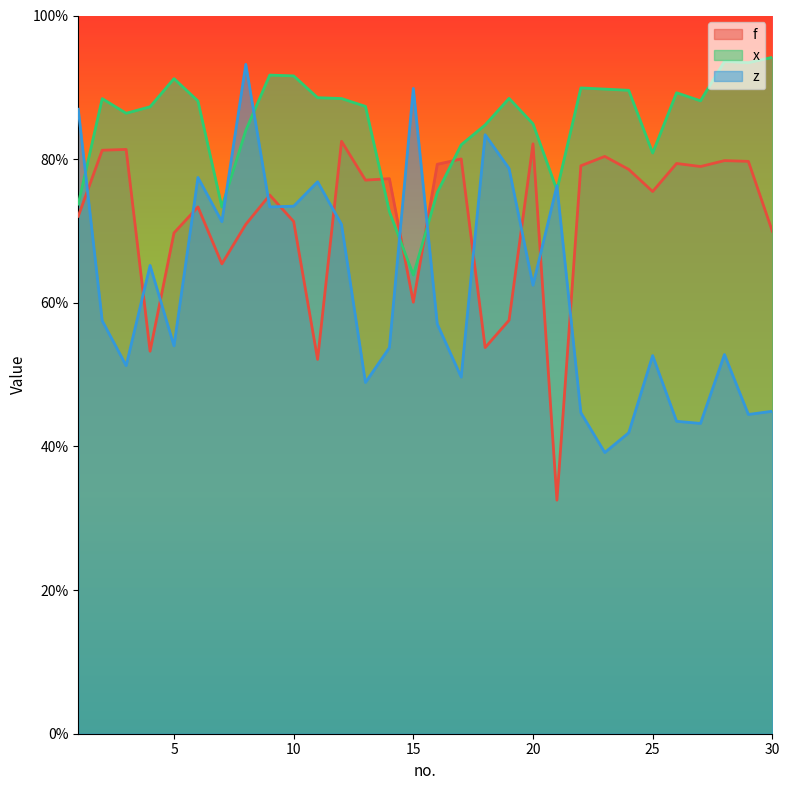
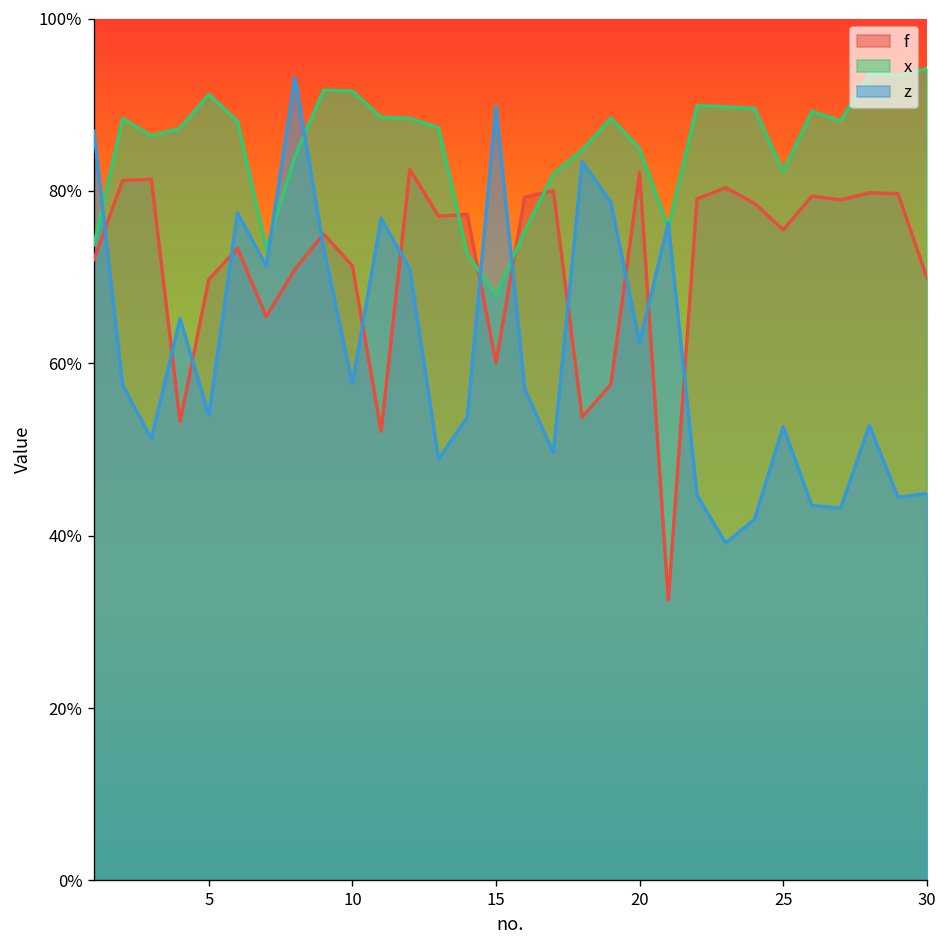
z, 10: 73% -> 58%
x, 15: 64% -> 68%
x, 25: 81% -> 82%
